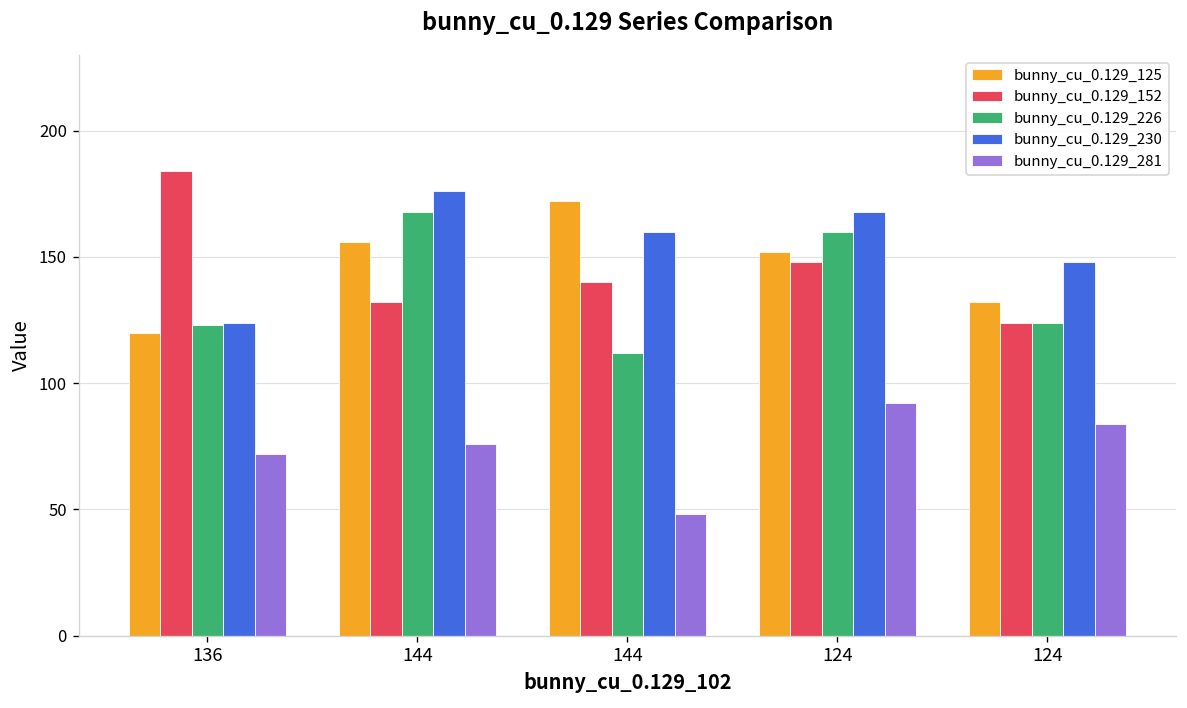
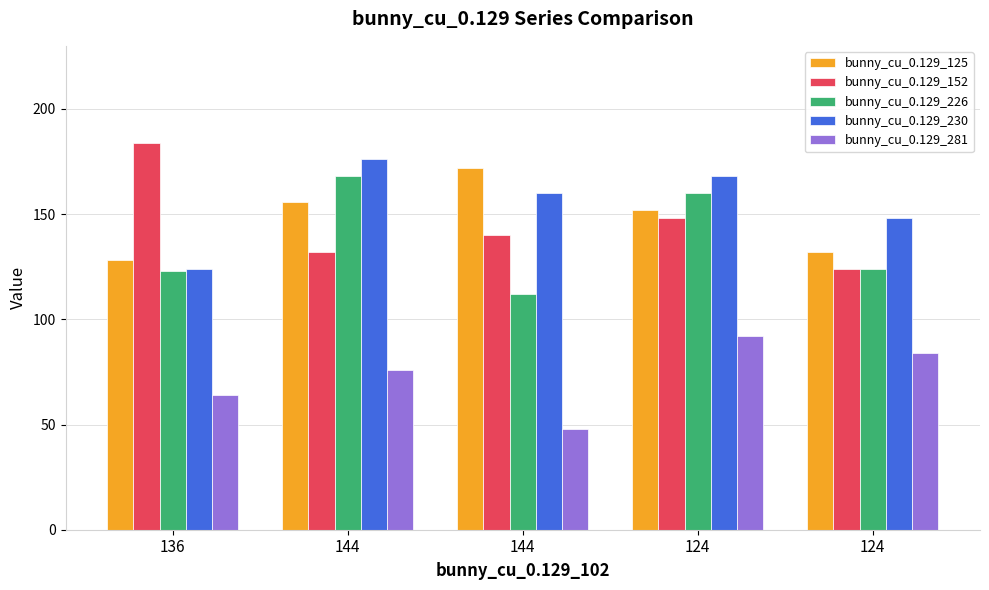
bunny_cu_0.129_125, 136: 120 -> 128
bunny_cu_0.129_281, 136: 72 -> 64
